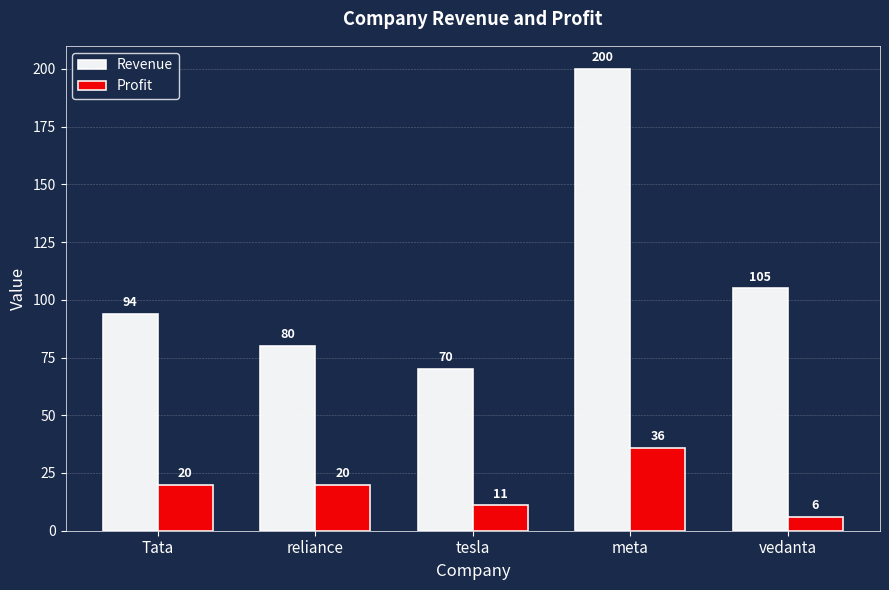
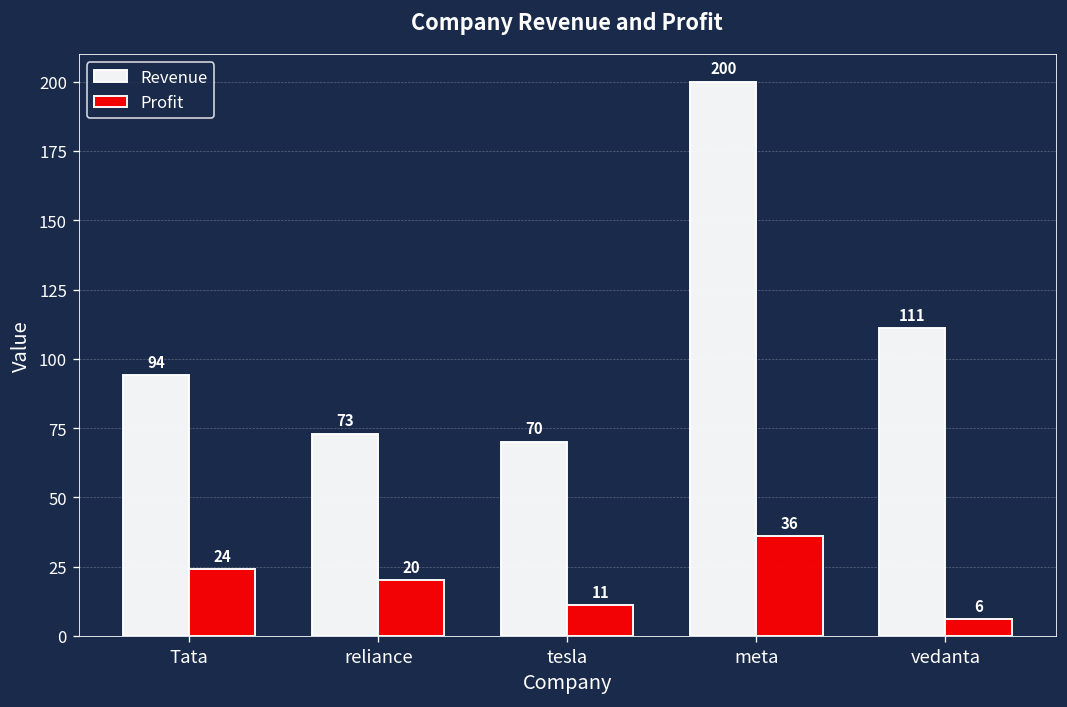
Profit, Tata: 20 -> 24
Revenue, reliance: 80 -> 73
Revenue, vedanta: 105 -> 111
